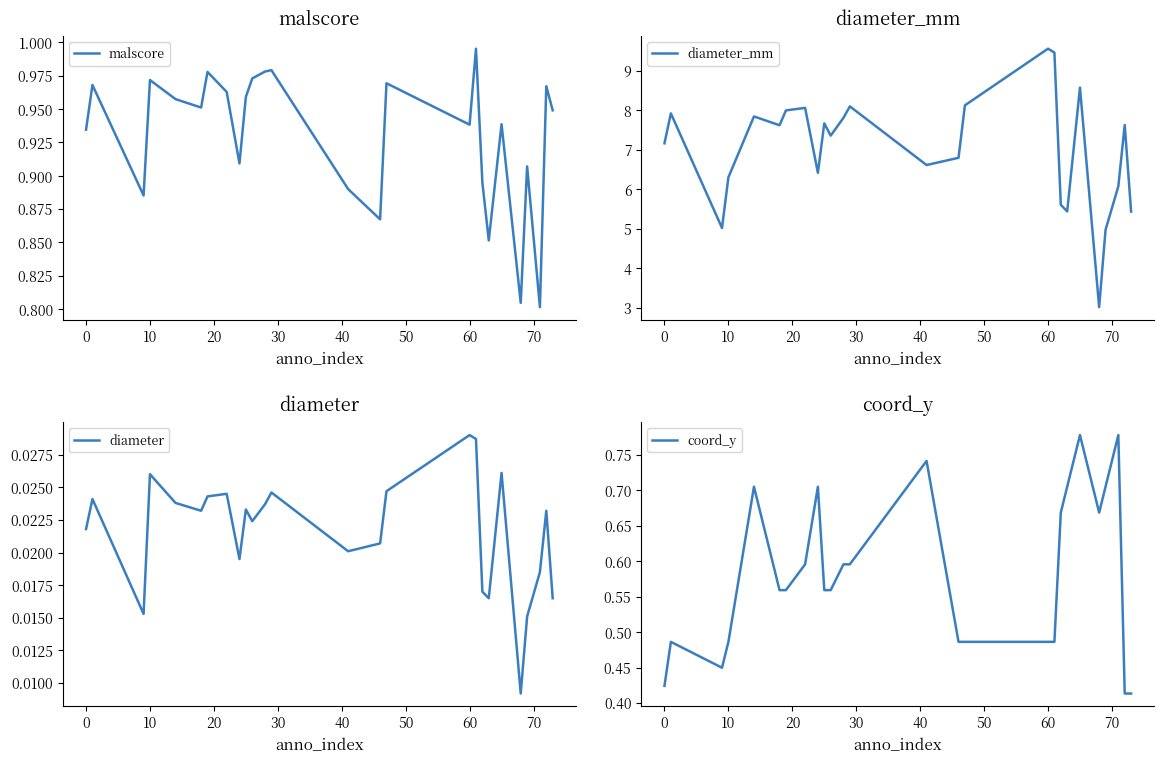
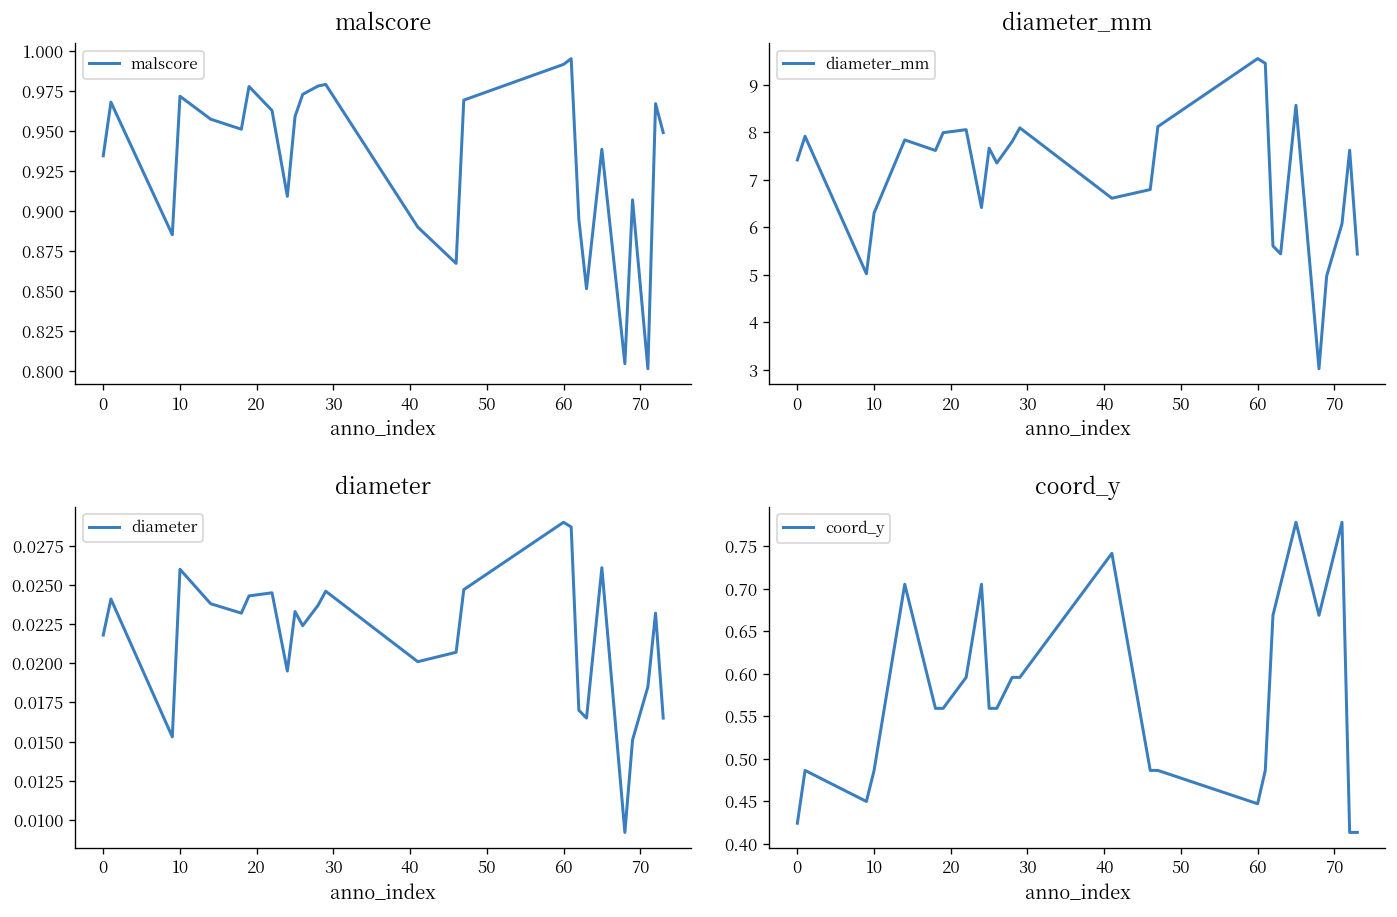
malscore, 60: 0.938 -> 0.992
diameter_mm, 0: 7.2 -> 7.4
coord_y, 60: 0.49 -> 0.45
